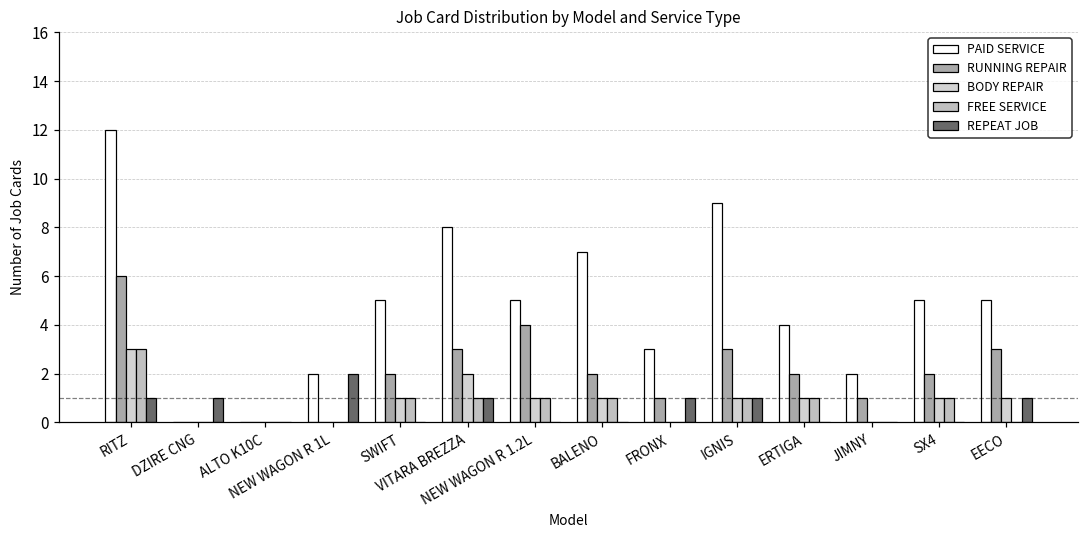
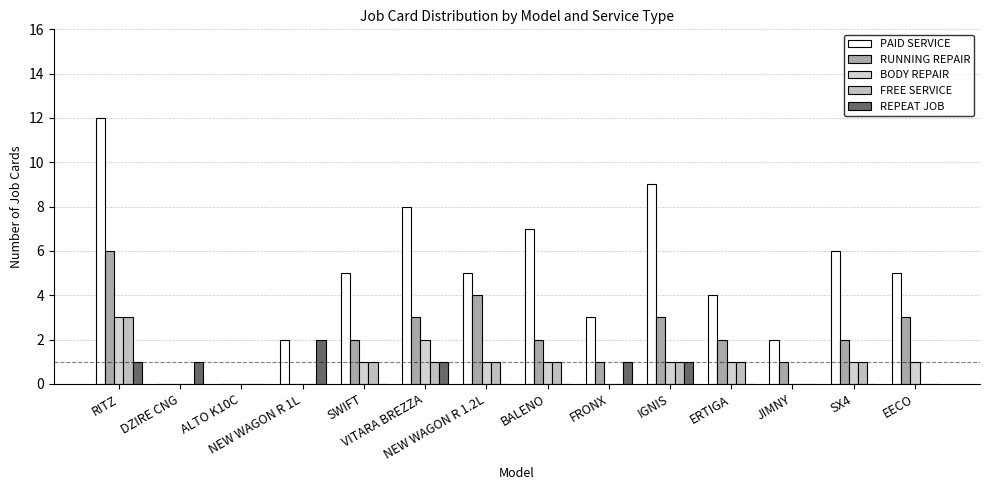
PAID SERVICE, SX4: 5 -> 6
REPEAT JOB, EECO: 1 -> 0
